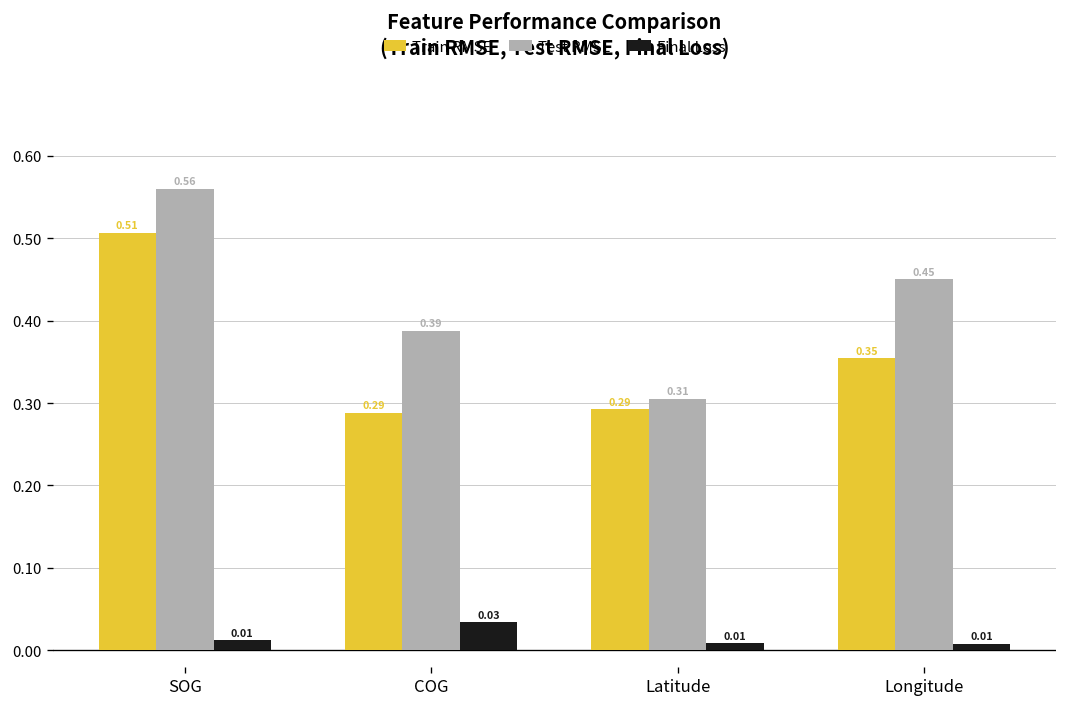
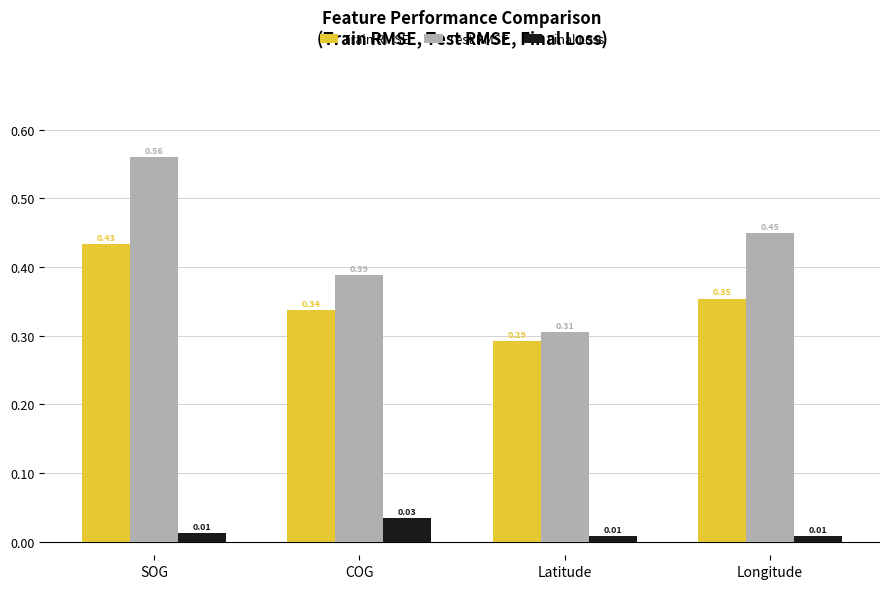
Train RMSE, SOG: 0.51 -> 0.43
Train RMSE, COG: 0.29 -> 0.34
